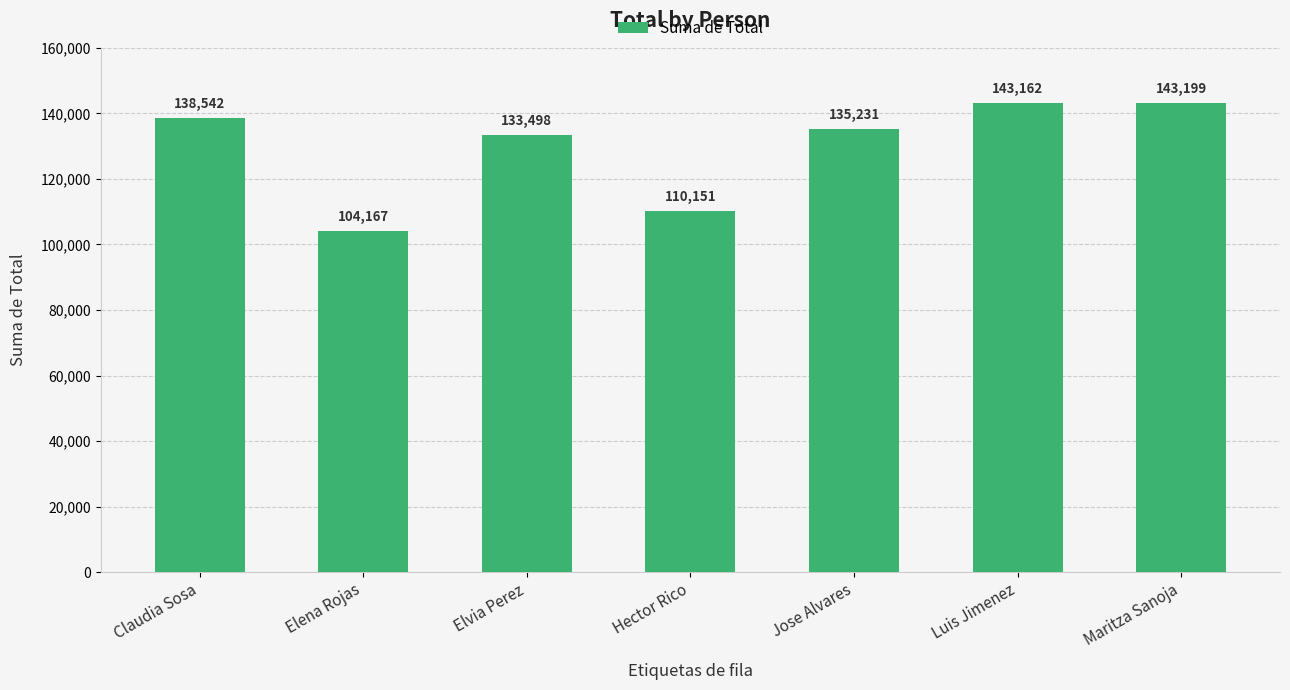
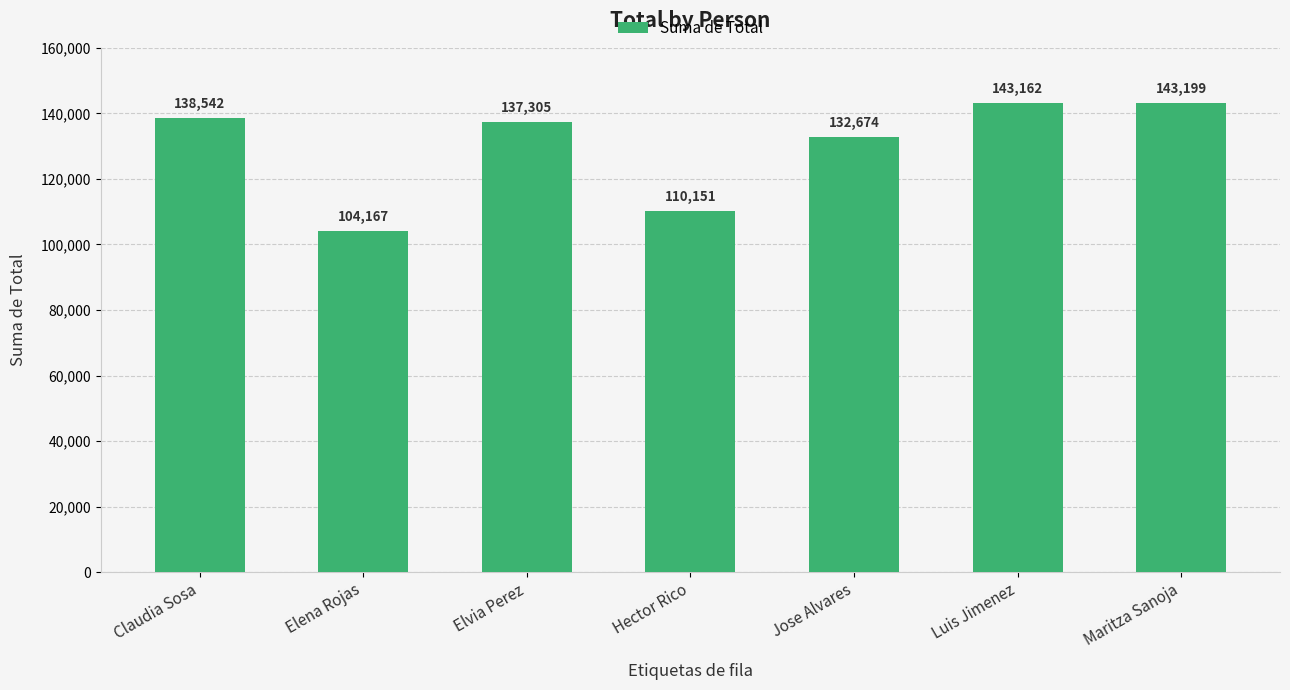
Elvia Perez: 133,498 -> 137,305
Jose Alvares: 135,231 -> 132,674
